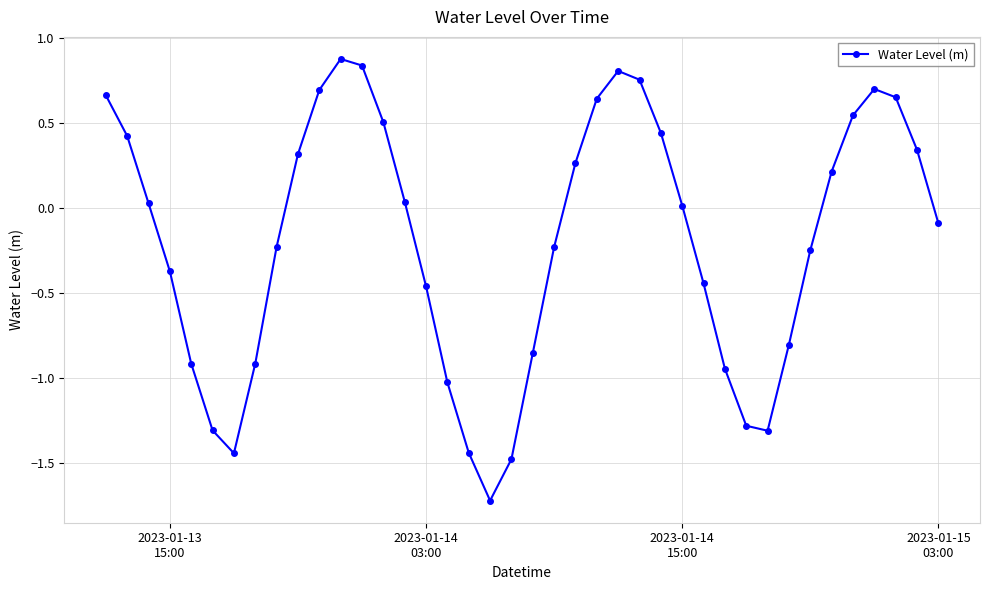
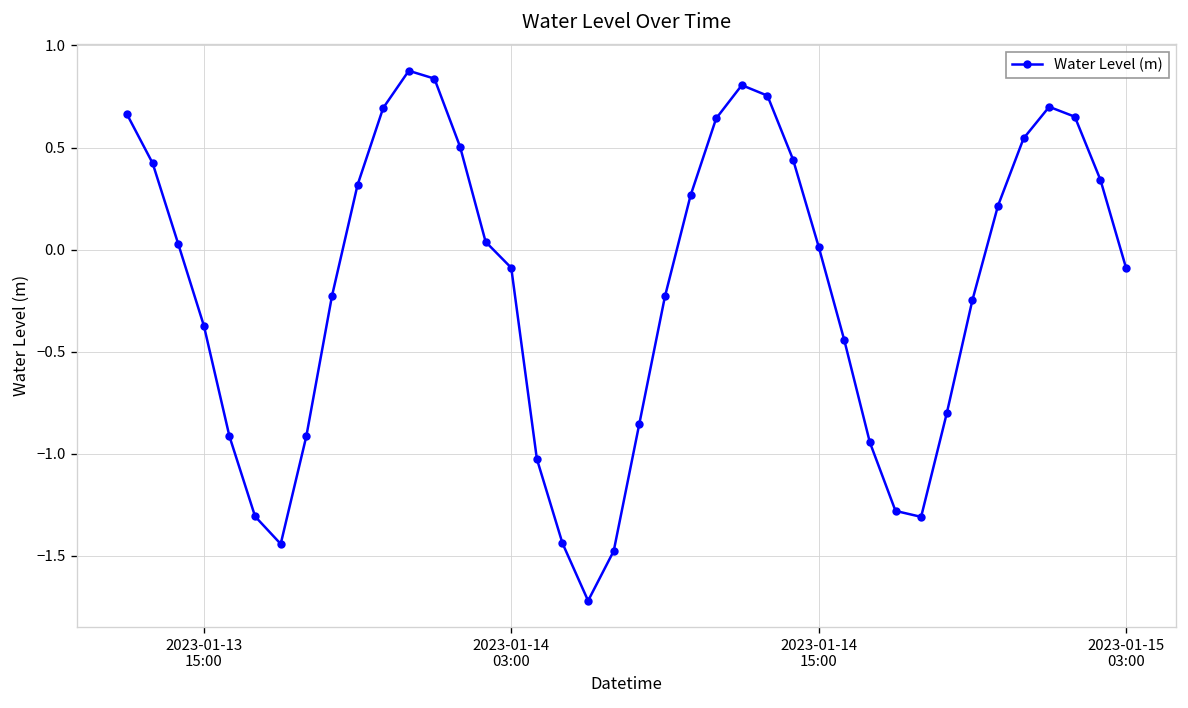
2023-01-14 03:00: -0.46 -> -0.09
